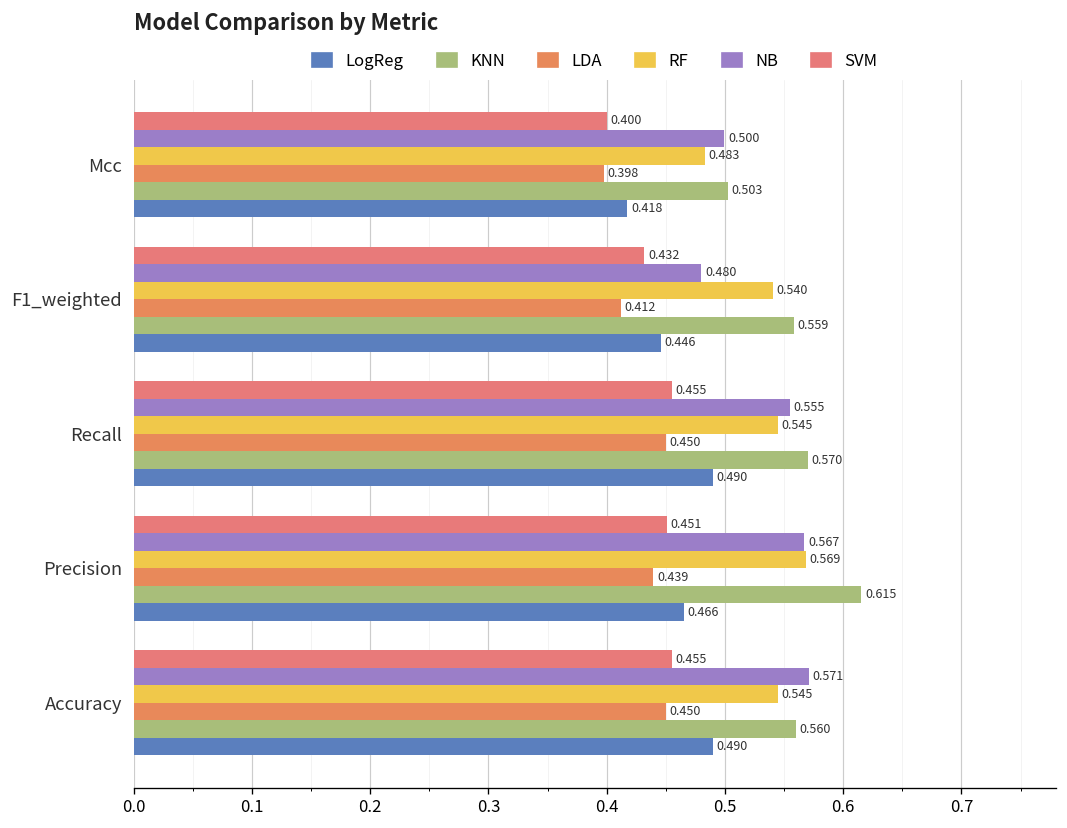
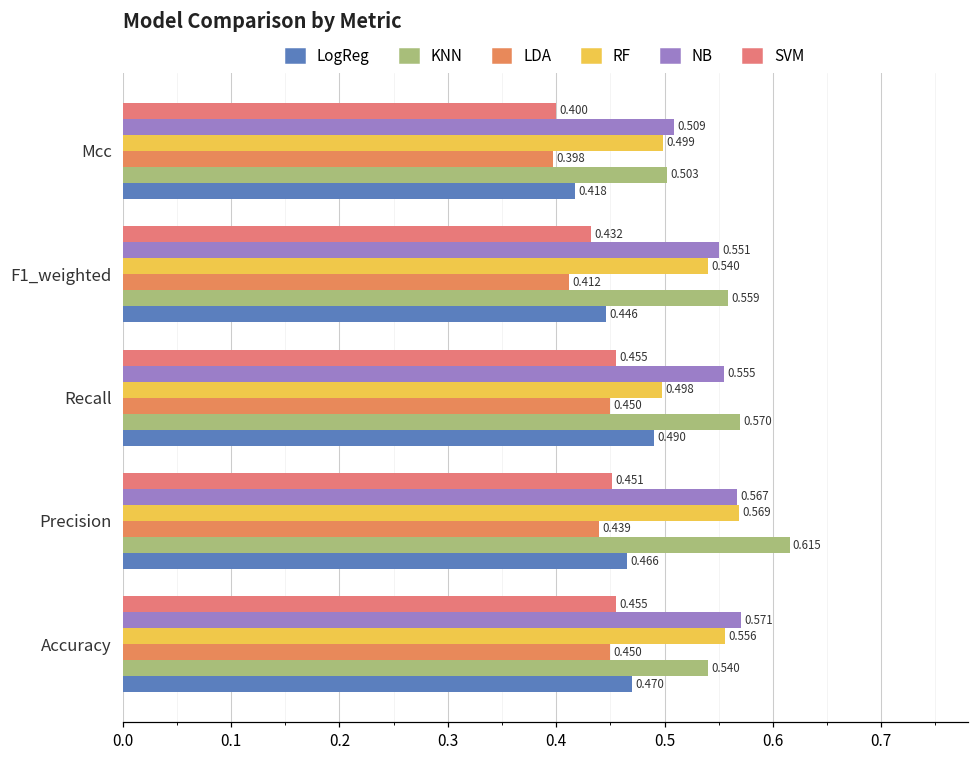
NB, Mcc: 0.500 -> 0.509
RF, Mcc: 0.483 -> 0.499
NB, F1_weighted: 0.480 -> 0.551
RF, Recall: 0.545 -> 0.498
RF, Accuracy: 0.545 -> 0.556
KNN, Accuracy: 0.560 -> 0.540
LogReg, Accuracy: 0.490 -> 0.470
